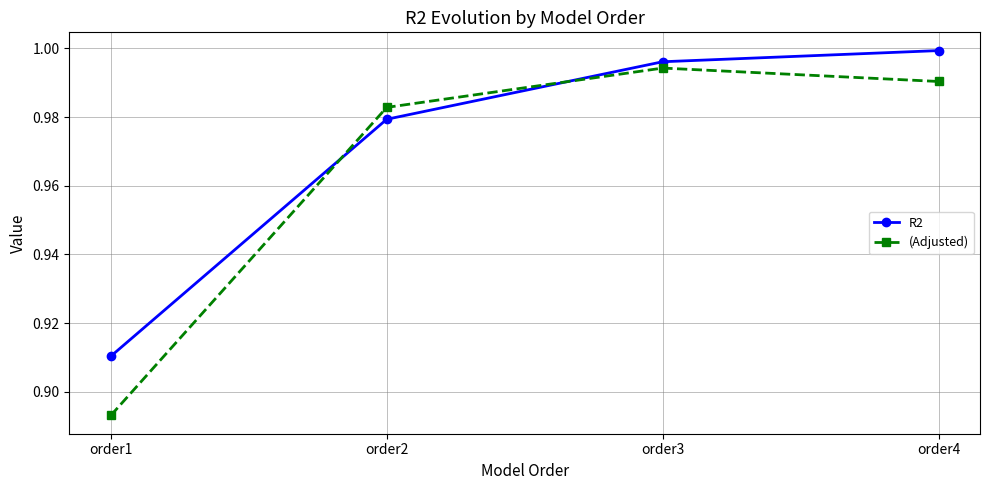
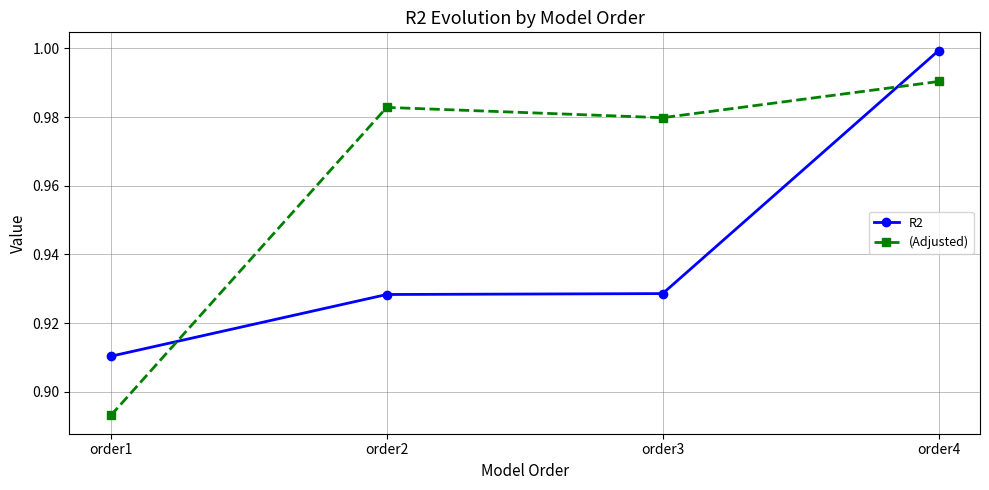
R2, order2: 0.979 -> 0.928
R2, order3: 0.996 -> 0.929
(Adjusted), order3: 0.994 -> 0.980
